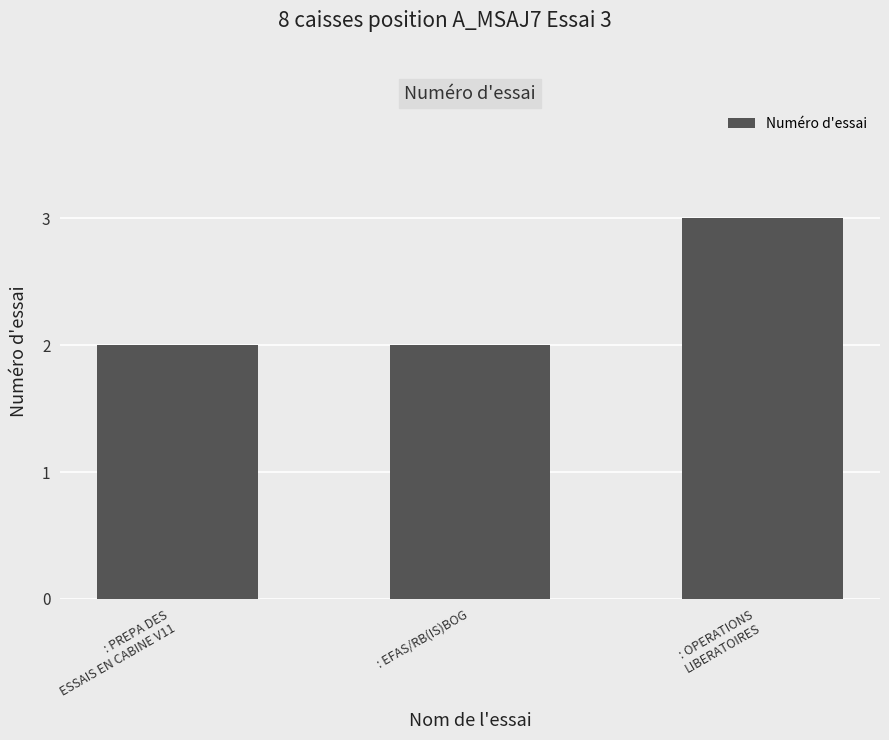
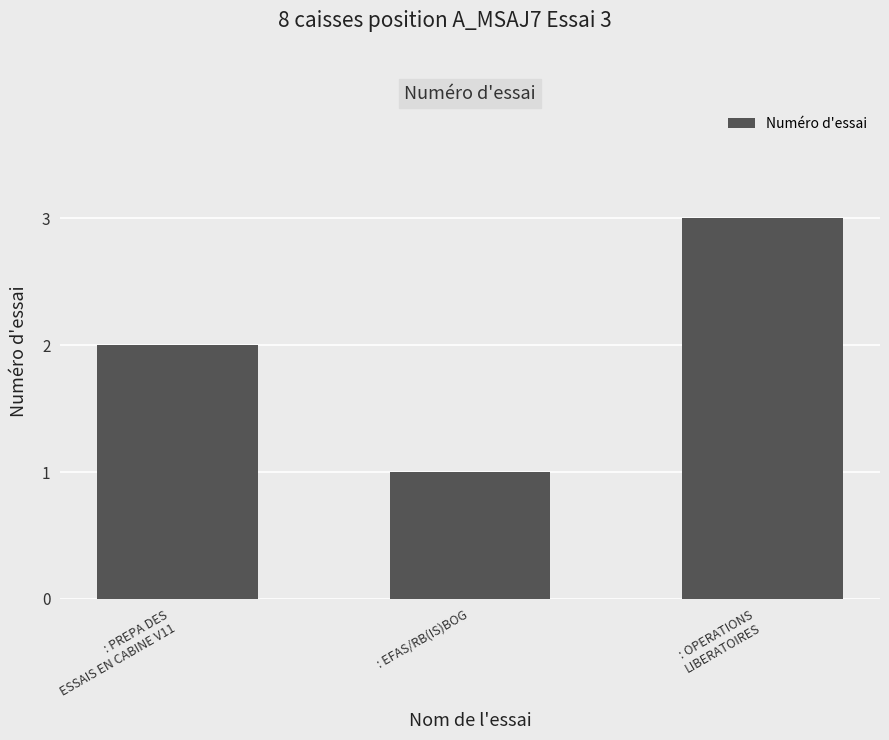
: EFAS/RB(IS)BOG: 2 -> 1
